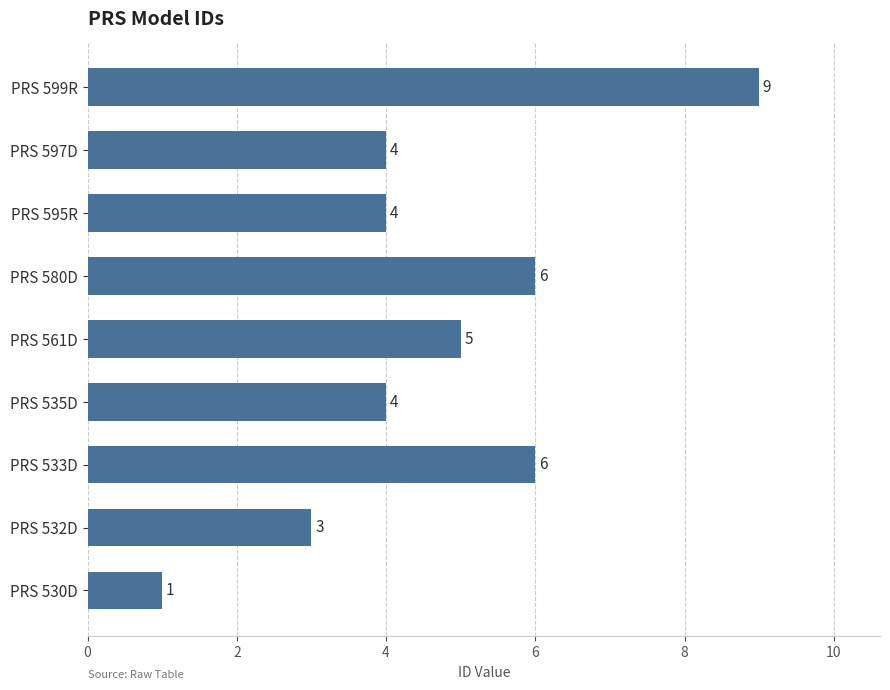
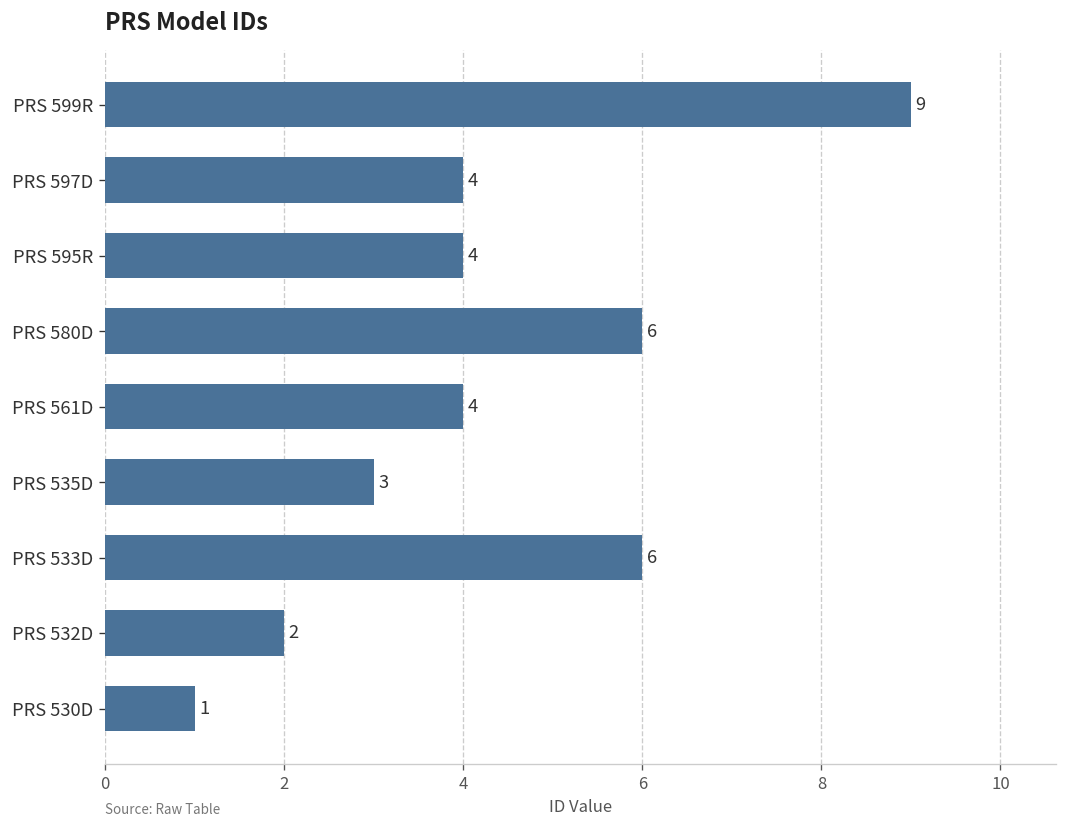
PRS 561D: 5 -> 4
PRS 535D: 4 -> 3
PRS 532D: 3 -> 2
